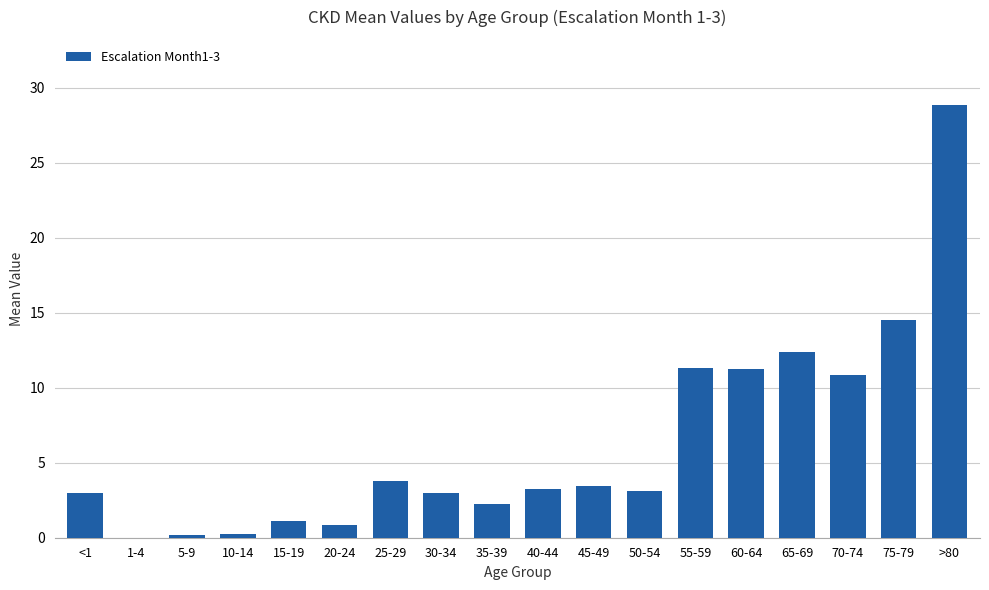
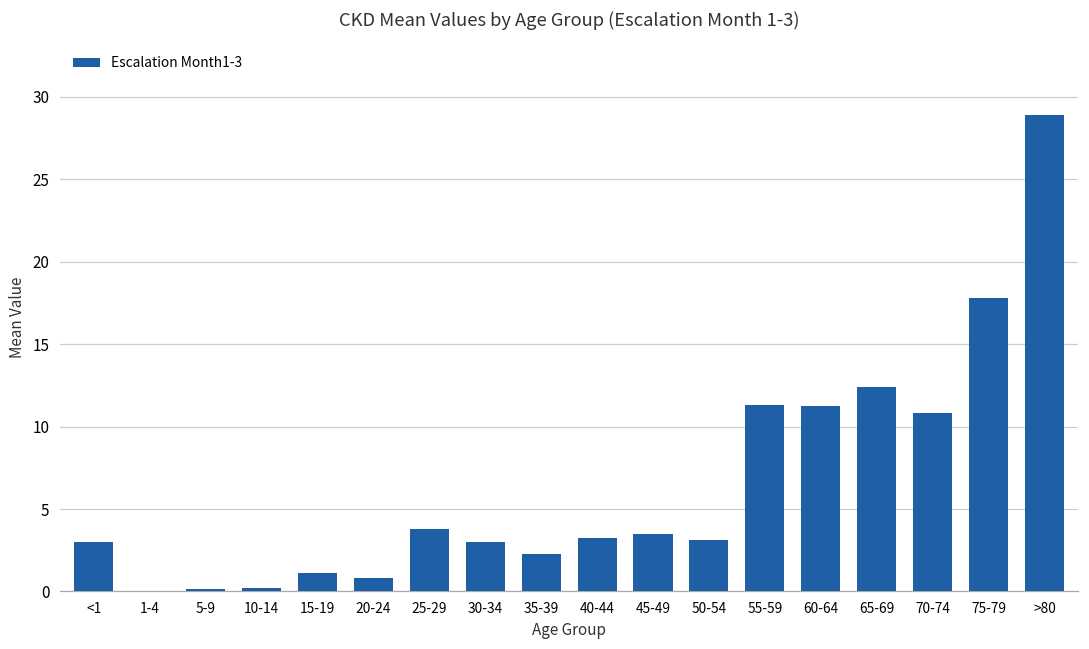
75-79: 14.5 -> 17.8
